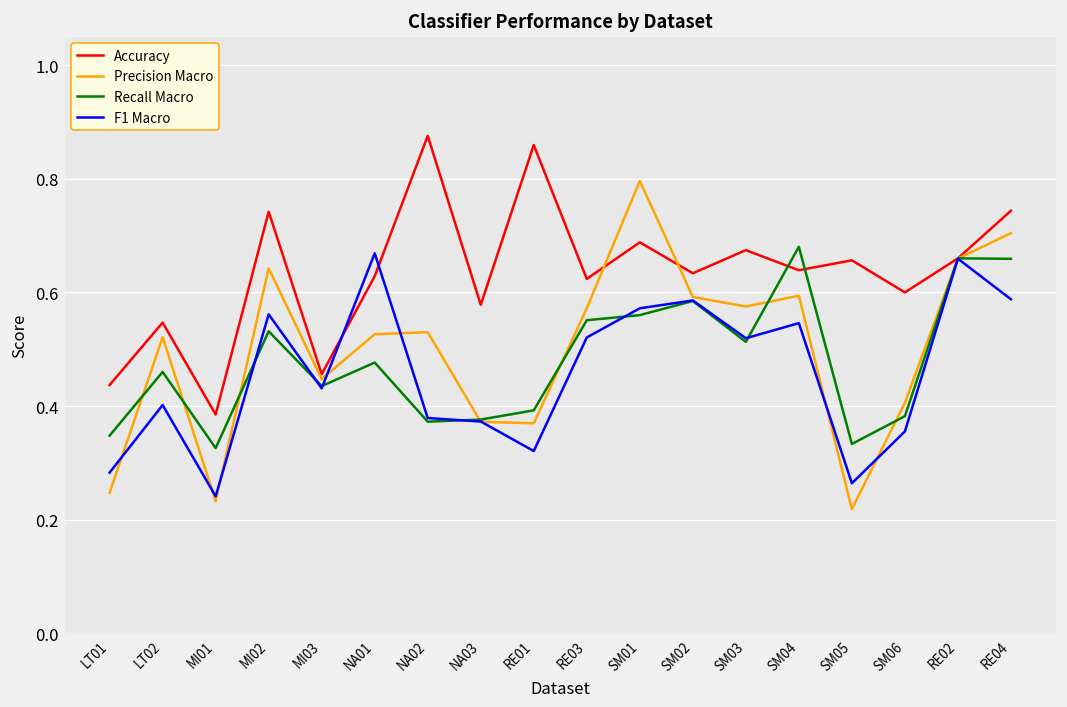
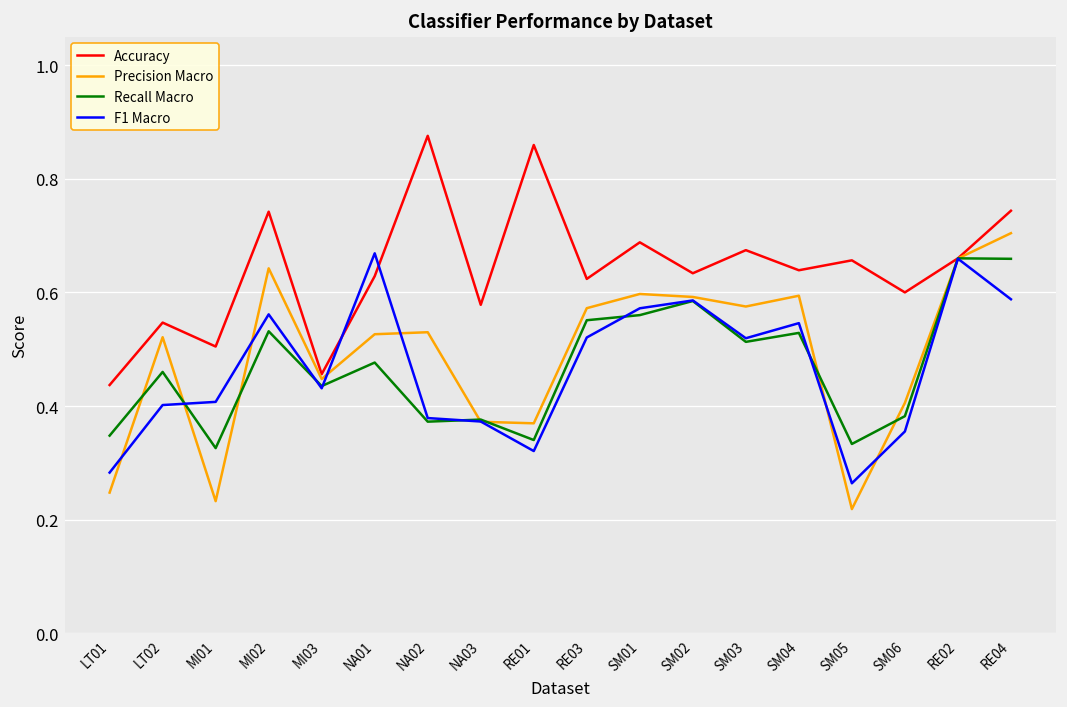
Accuracy, MI01: 0.39 -> 0.50
F1 Macro, MI01: 0.24 -> 0.41
Recall Macro, RE01: 0.39 -> 0.34
Precision Macro, SM01: 0.80 -> 0.60
Recall Macro, SM04: 0.68 -> 0.53
